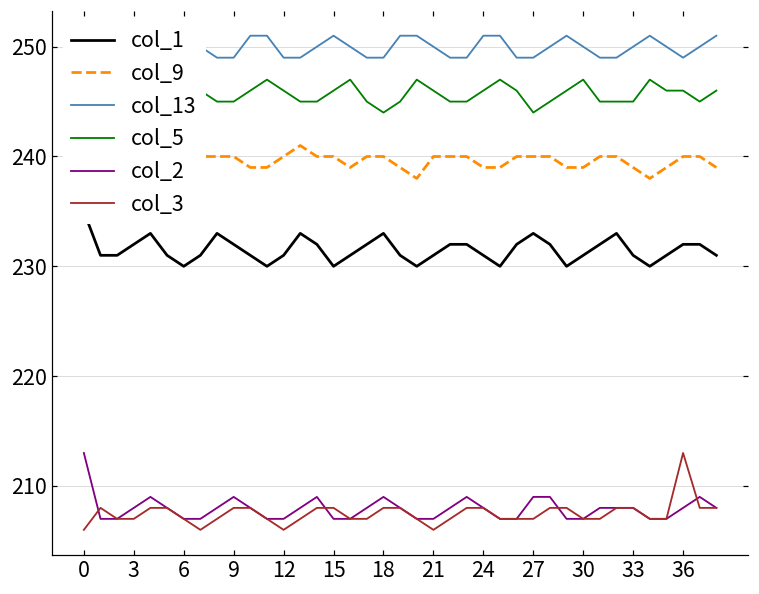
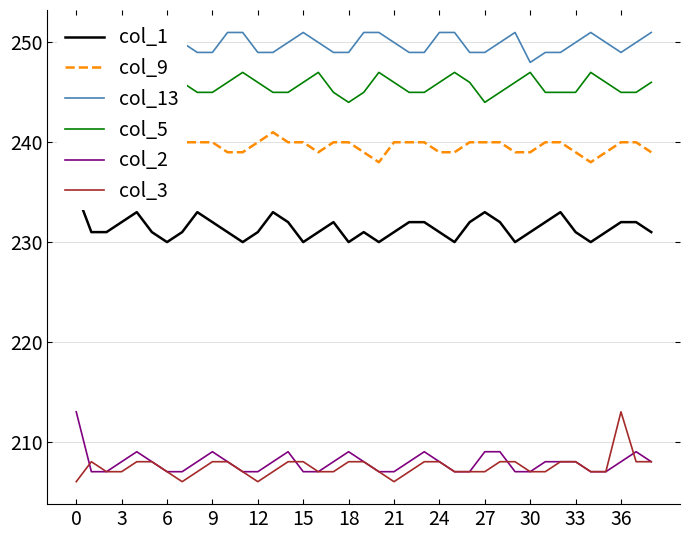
col_1, 18: 233 -> 230
col_13, 30: 250 -> 248
col_5, 36: 246 -> 245
